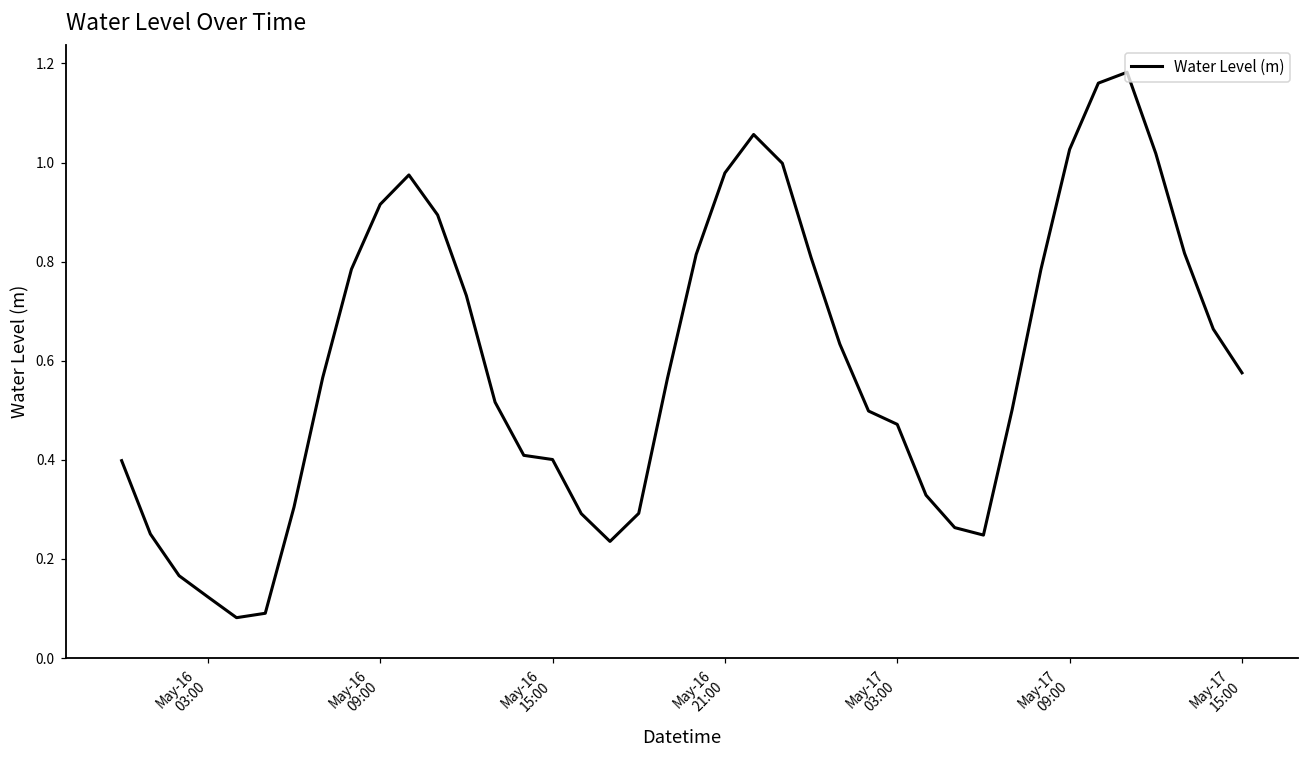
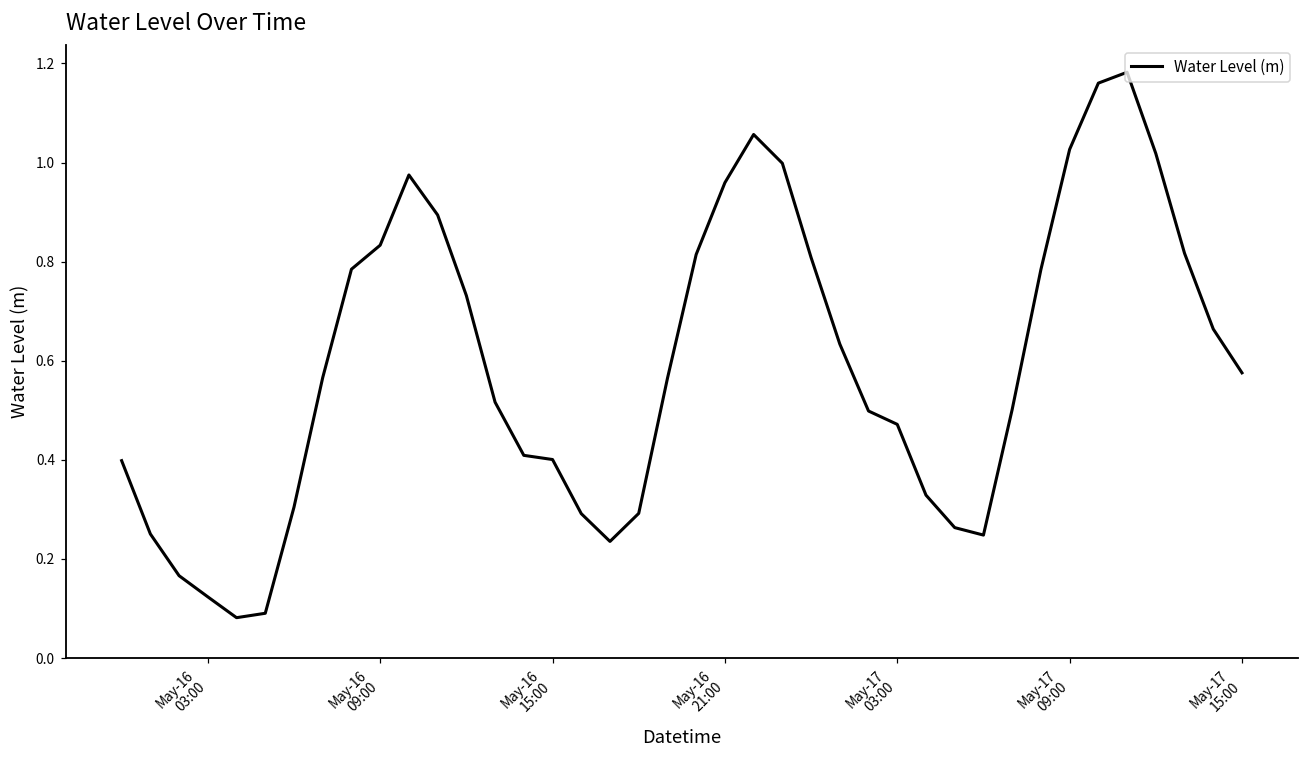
May-16 09:00: 0.92 -> 0.83
May-16 21:00: 0.98 -> 0.96
